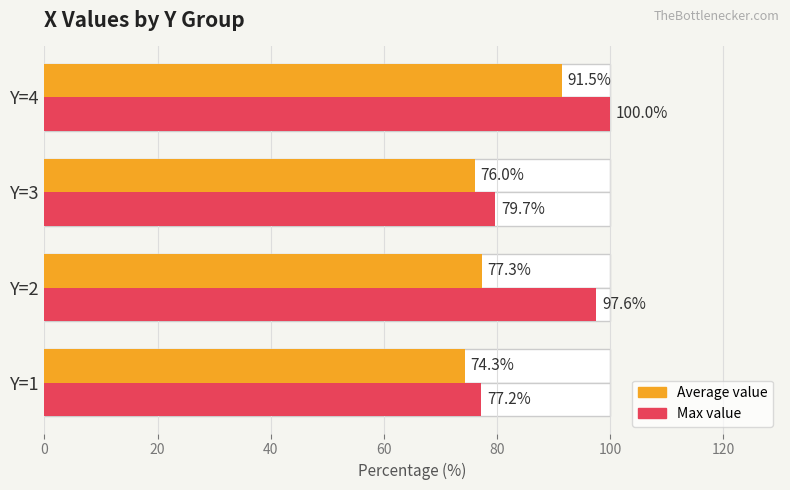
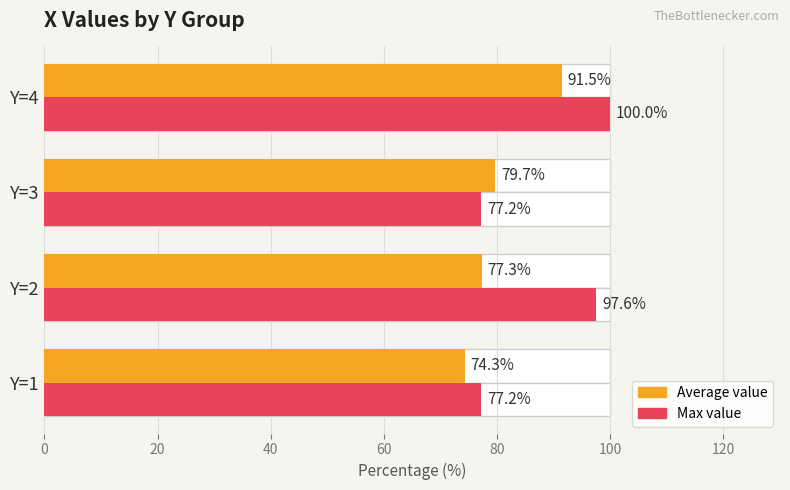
Average value, Y=3: 76.0% -> 79.7%
Max value, Y=3: 79.7% -> 77.2%
